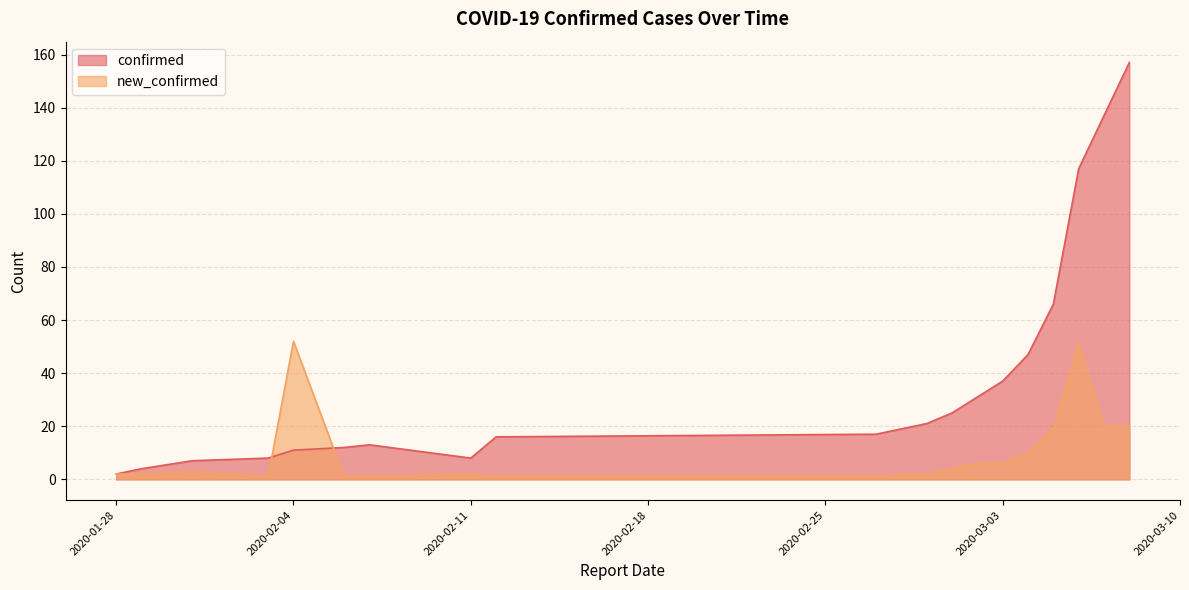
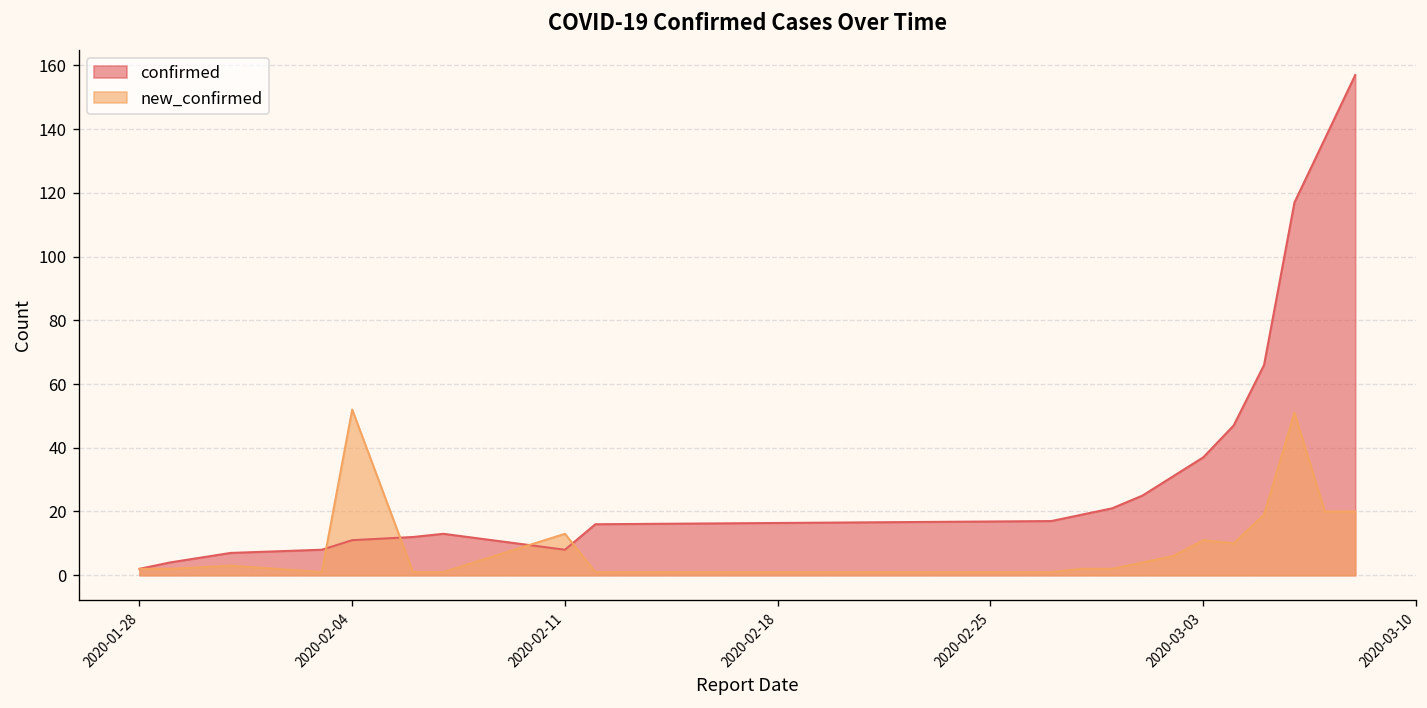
new_confirmed, 2020-02-11: 2 -> 13
new_confirmed, 2020-03-03: 6 -> 11
